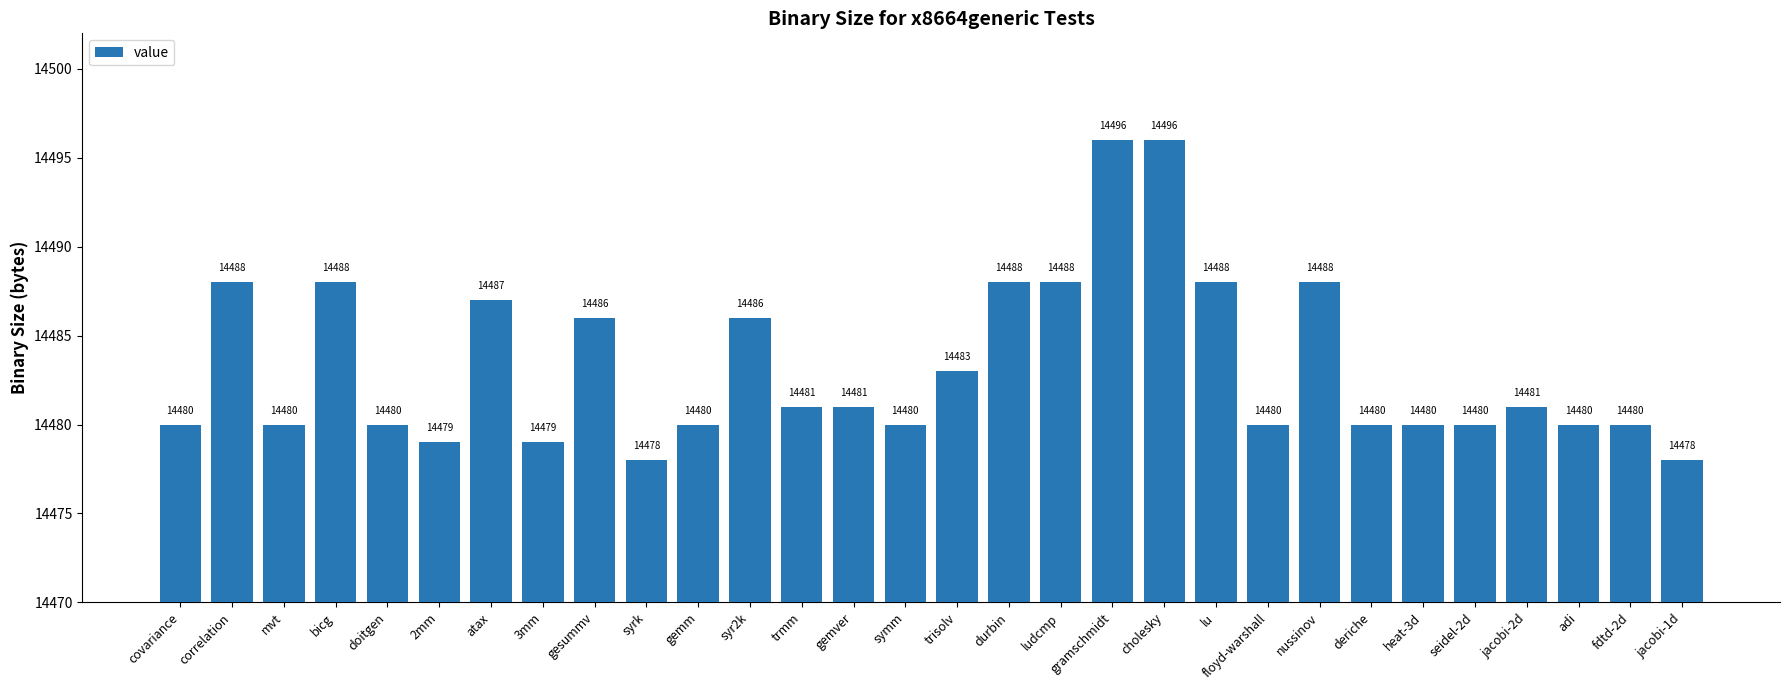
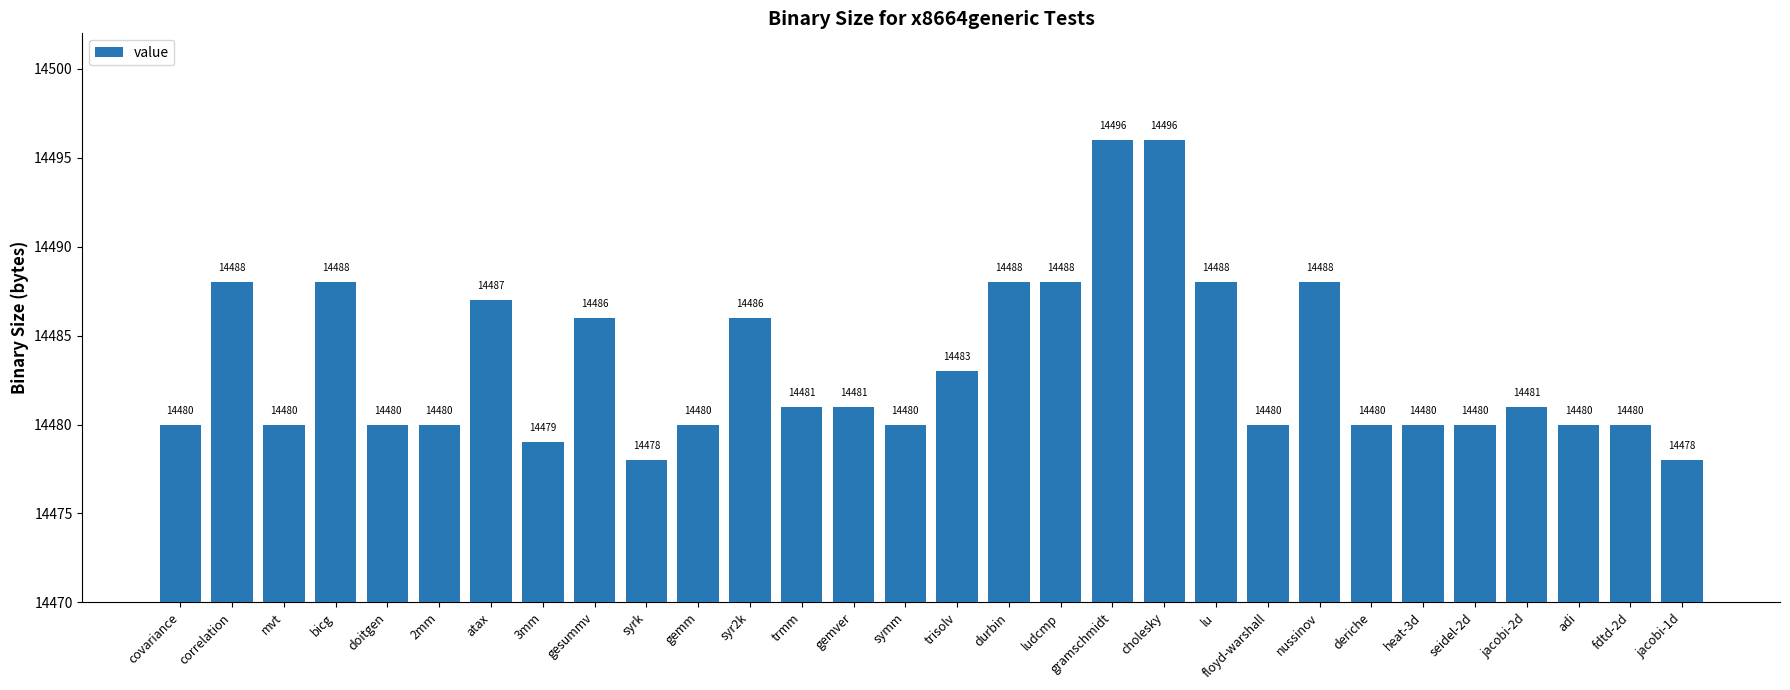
2mm: 14479 -> 14480
